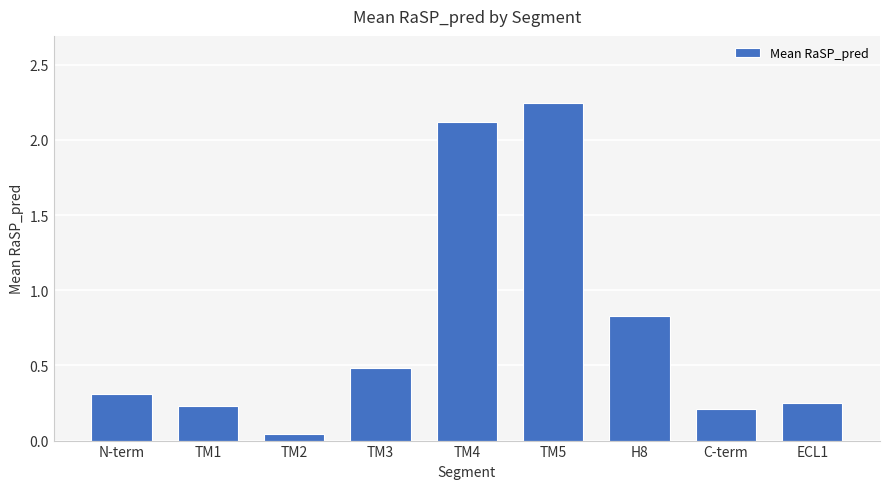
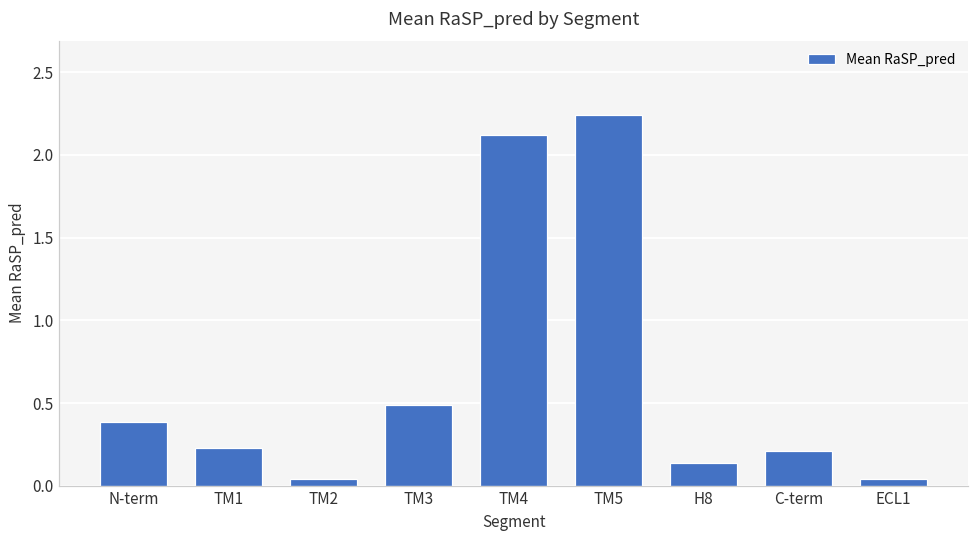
N-term: 0.31 -> 0.39
H8: 0.83 -> 0.14
ECL1: 0.25 -> 0.04
